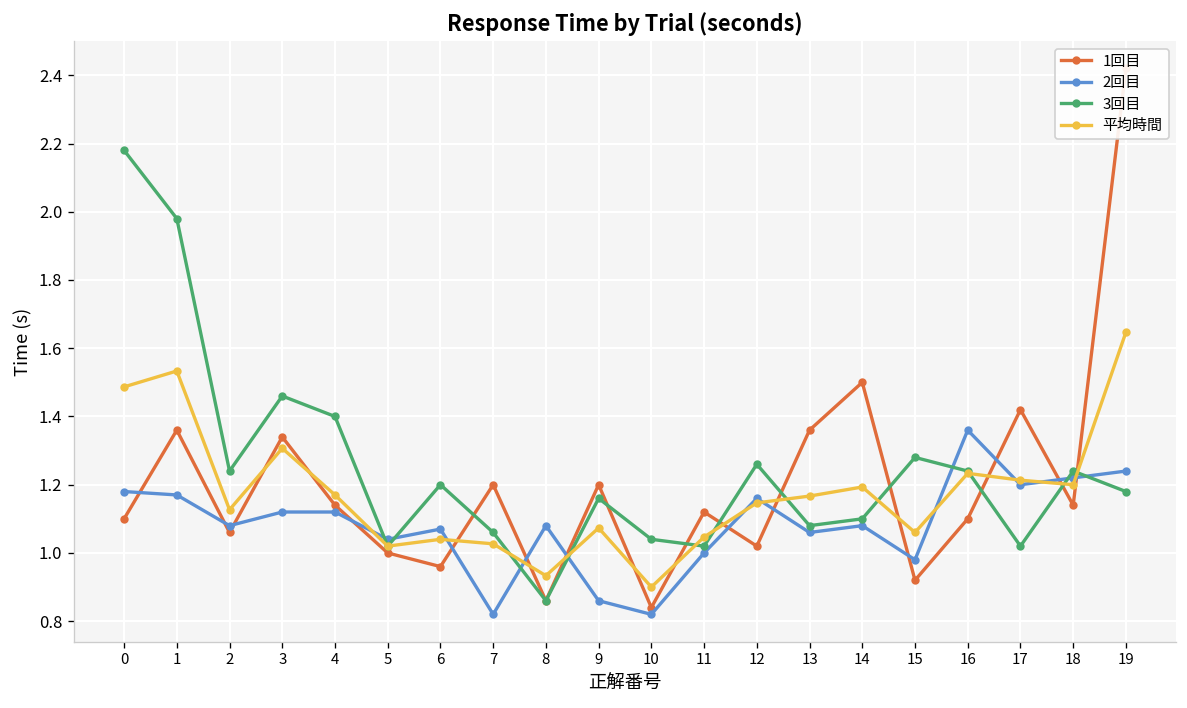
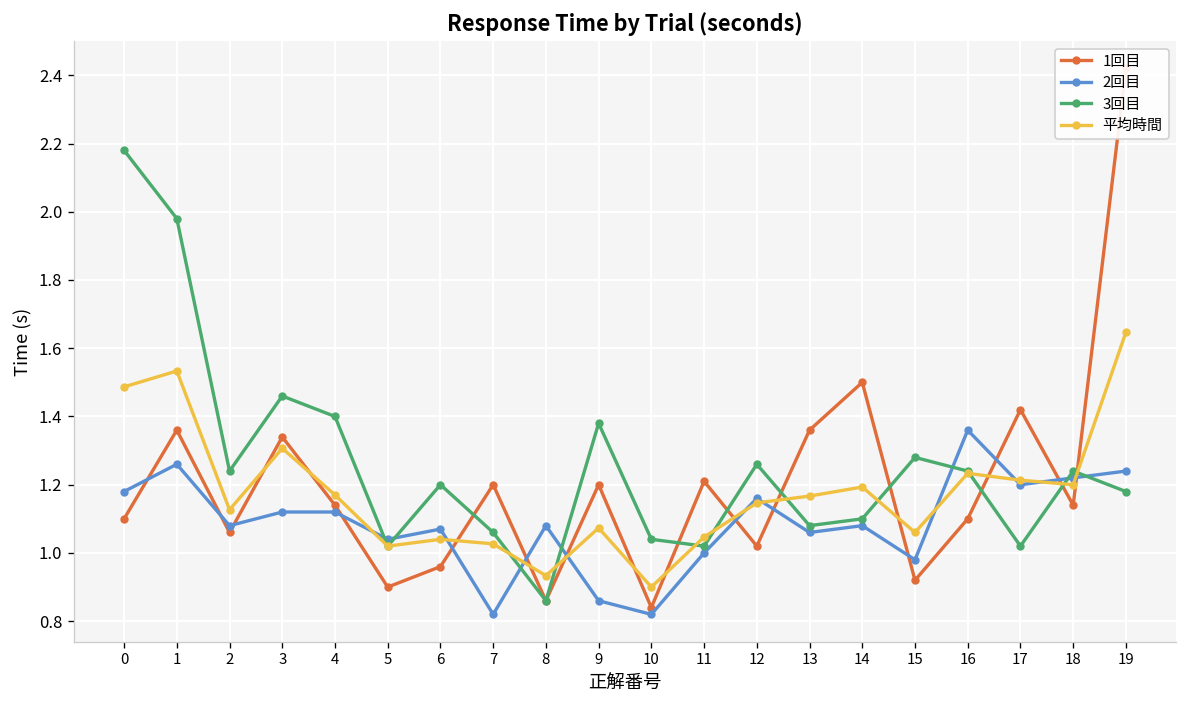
2回目, 1: 1.17 -> 1.26
1回目, 5: 1.0 -> 0.9
3回目, 9: 1.16 -> 1.38
1回目, 11: 1.12 -> 1.21
